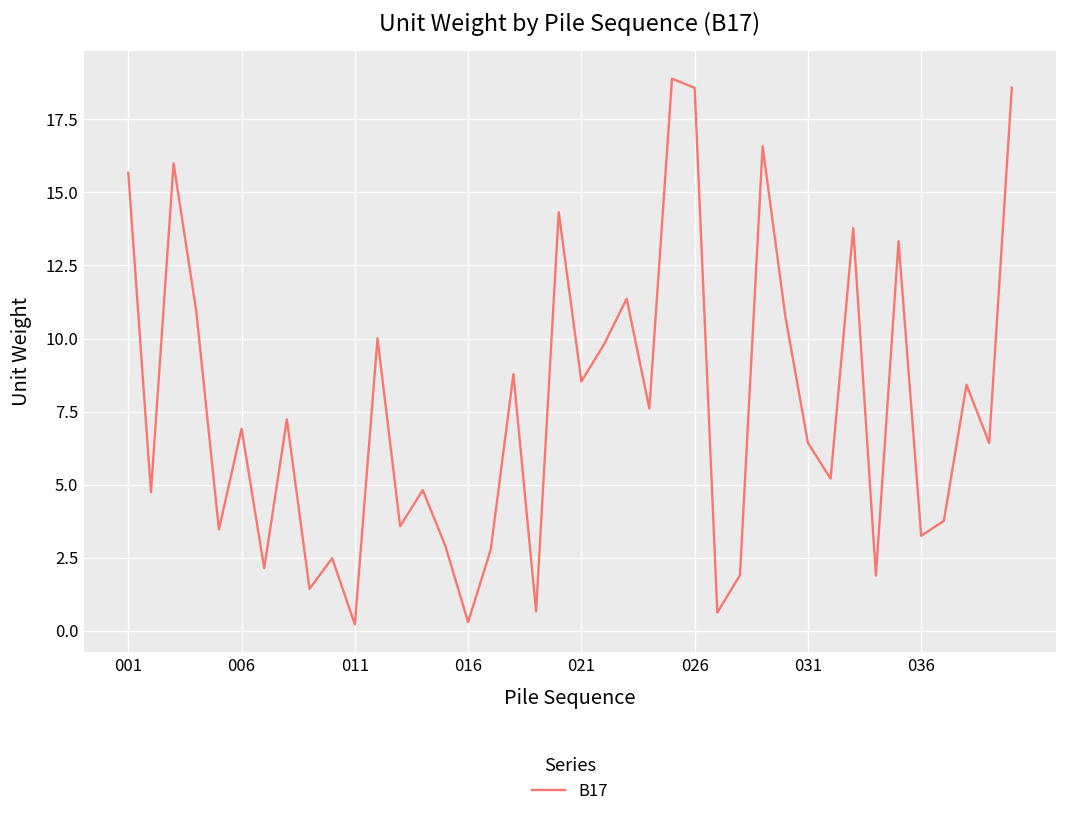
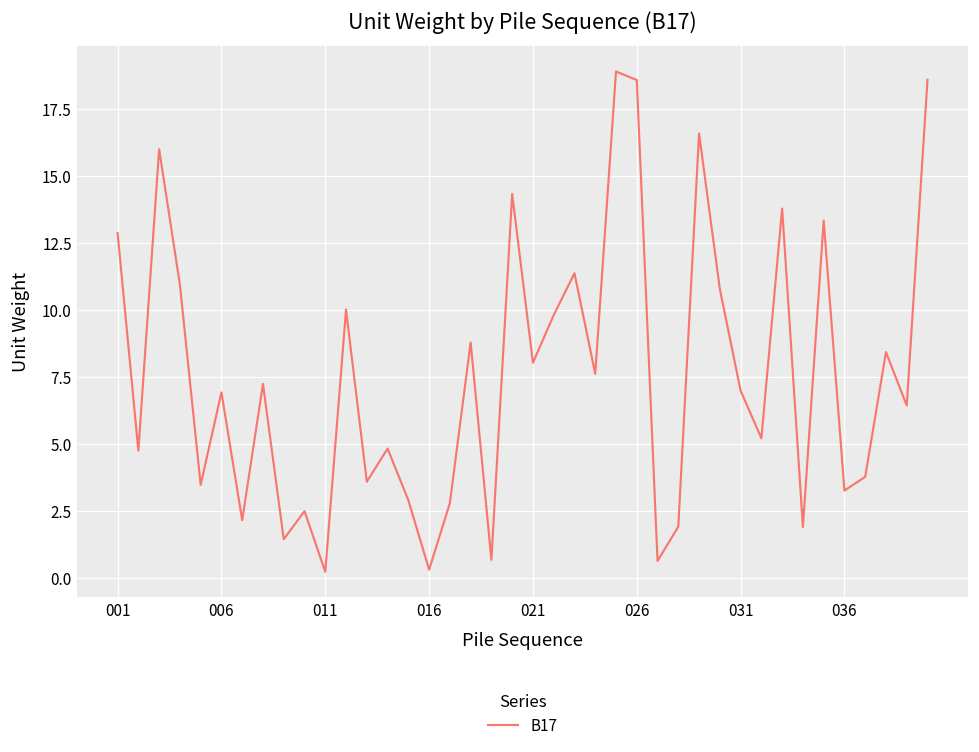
001: 15.7 -> 12.9
021: 8.5 -> 8.0
031: 6.4 -> 7.0
